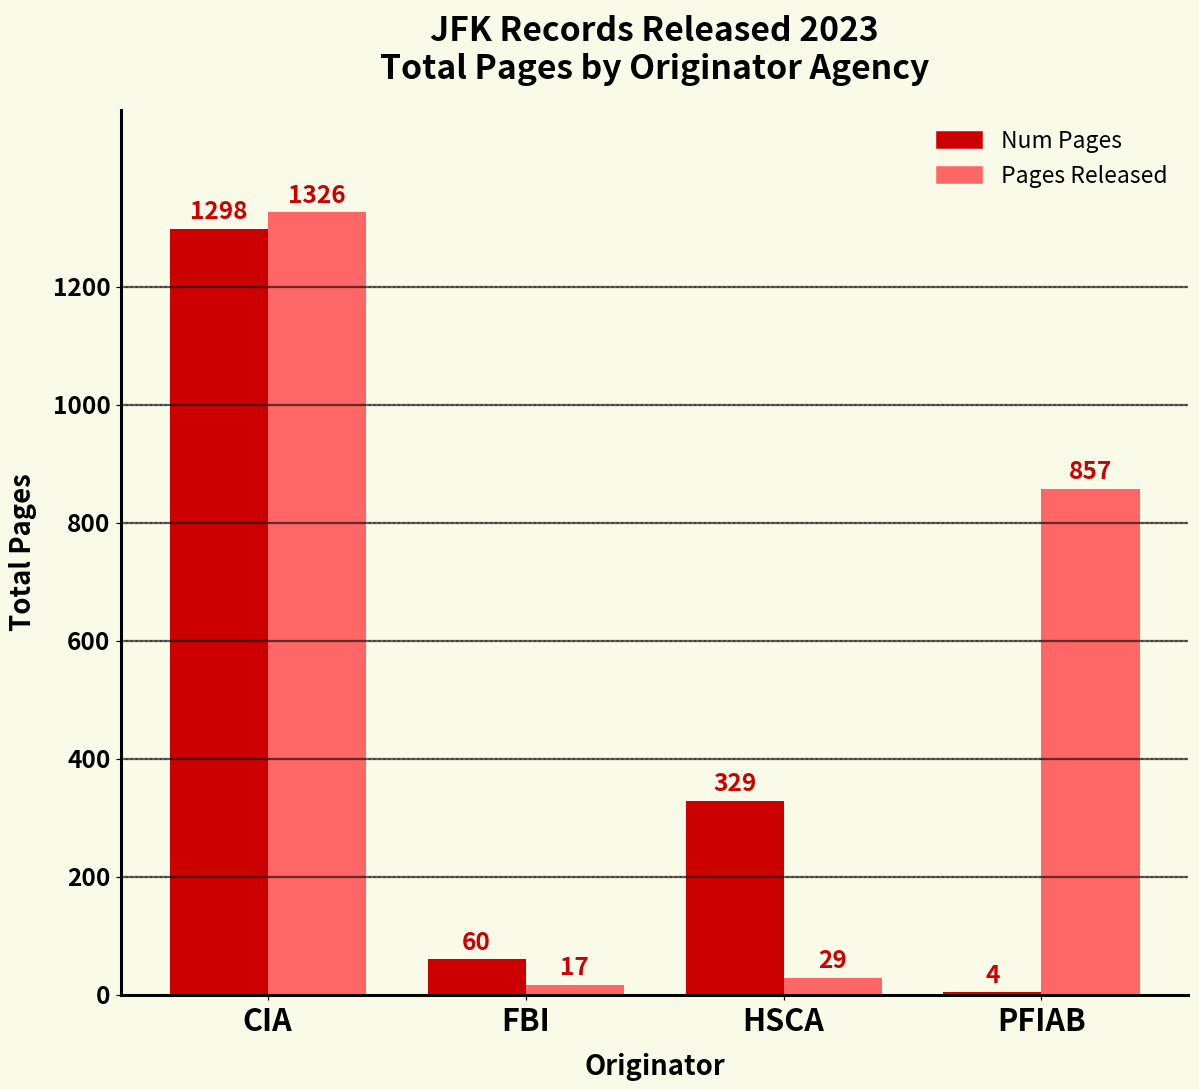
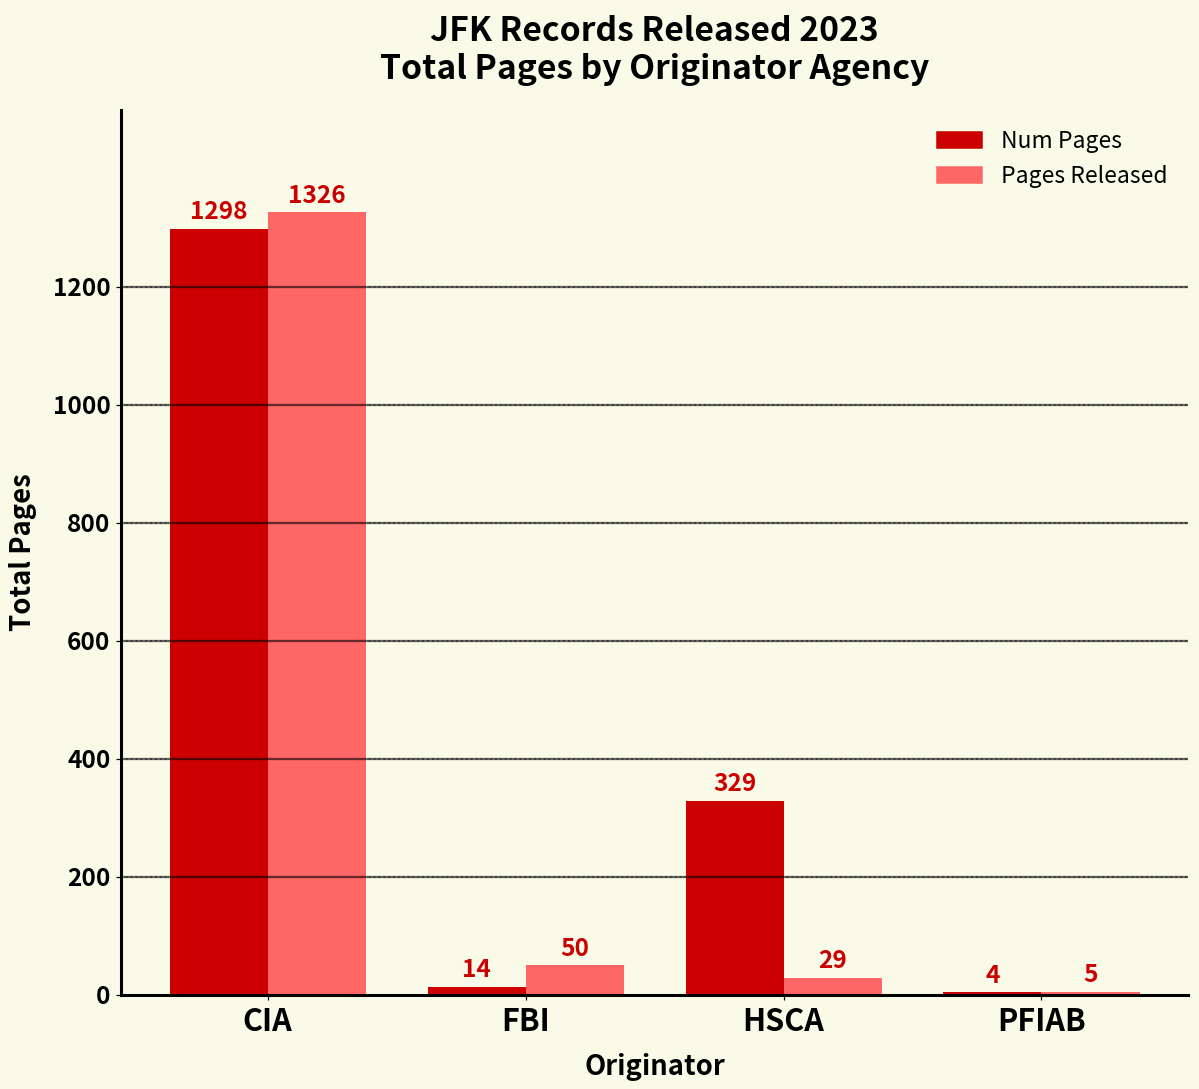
Num Pages, FBI: 60 -> 14
Pages Released, FBI: 17 -> 50
Pages Released, PFIAB: 857 -> 5
